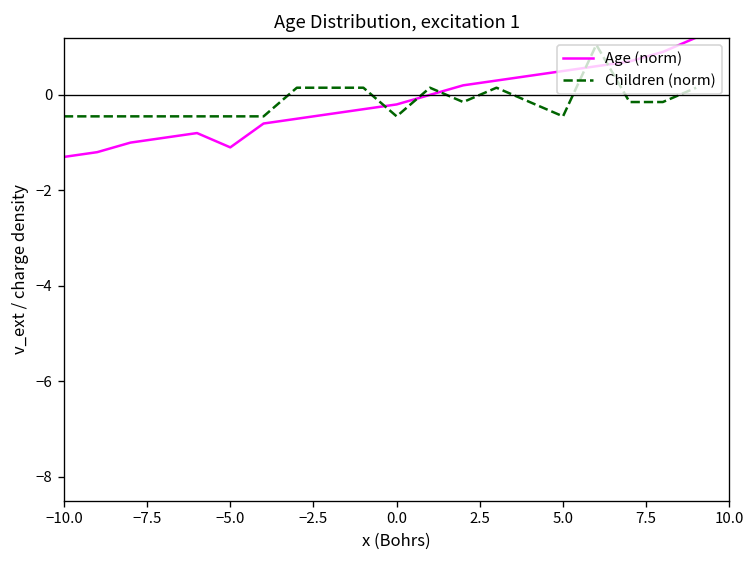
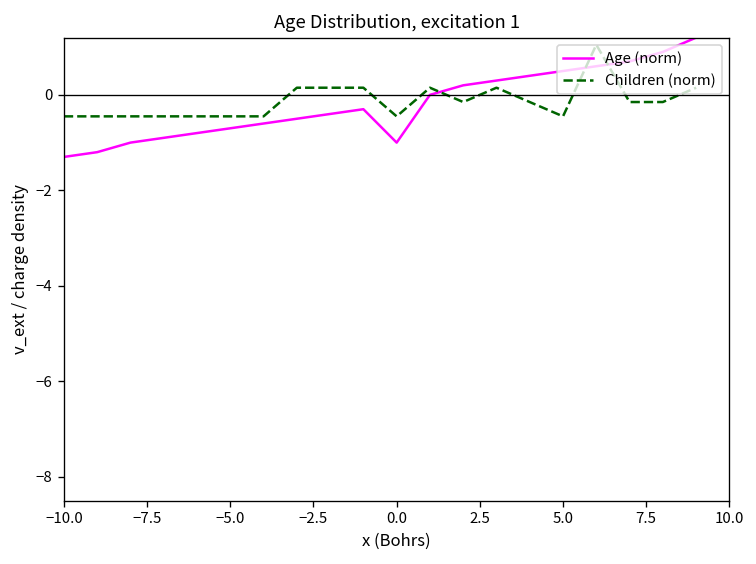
Age (norm), −5.0: -1.1 -> -0.7
Age (norm), 0.0: -0.2 -> -1.0
